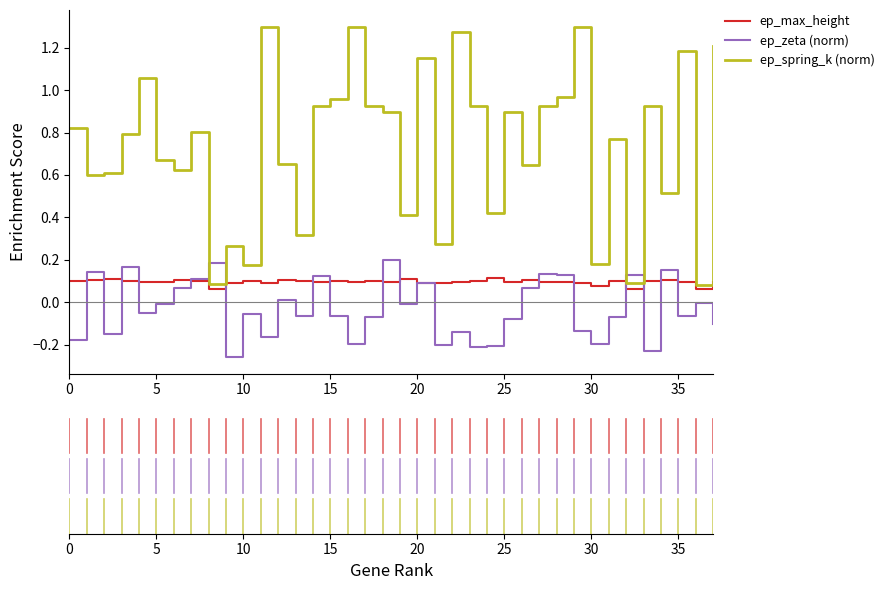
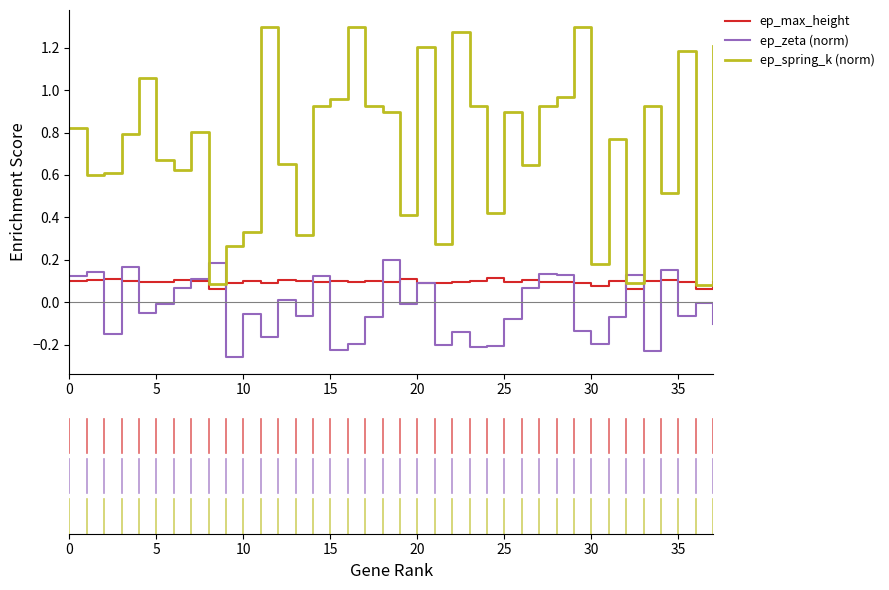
ep_zeta (norm), 0: -0.18 -> 0.12
ep_spring_k (norm), 10: 0.18 -> 0.33
ep_zeta (norm), 15: -0.07 -> -0.23
ep_spring_k (norm), 20: 1.15 -> 1.20
